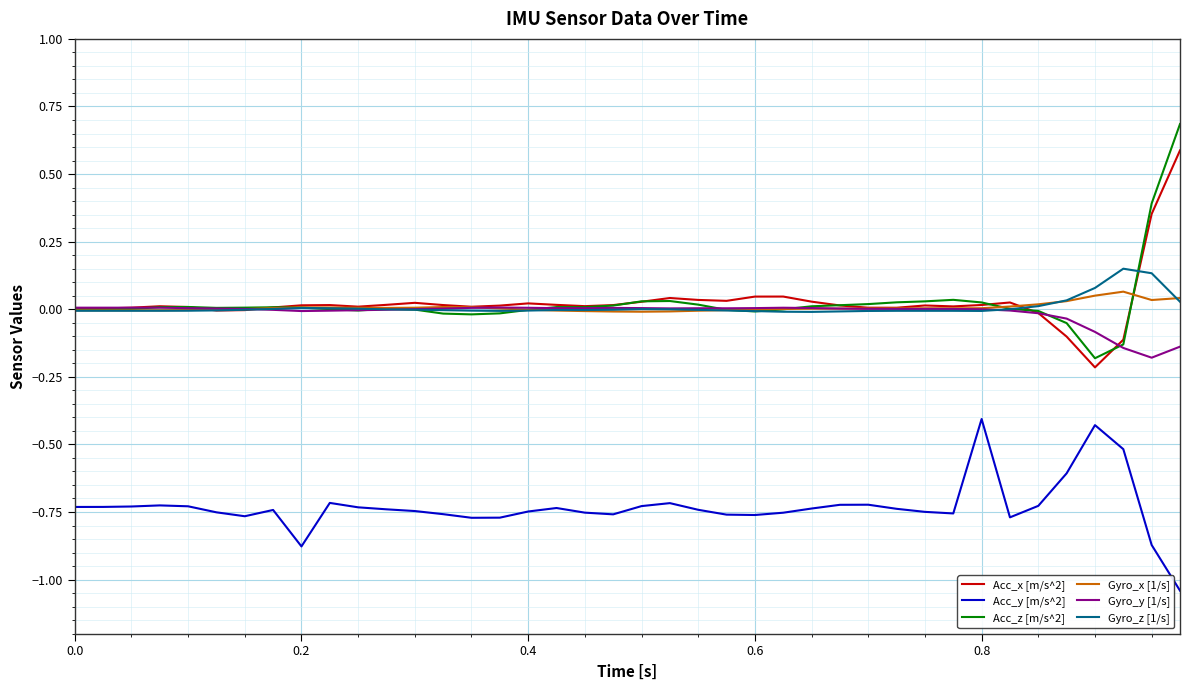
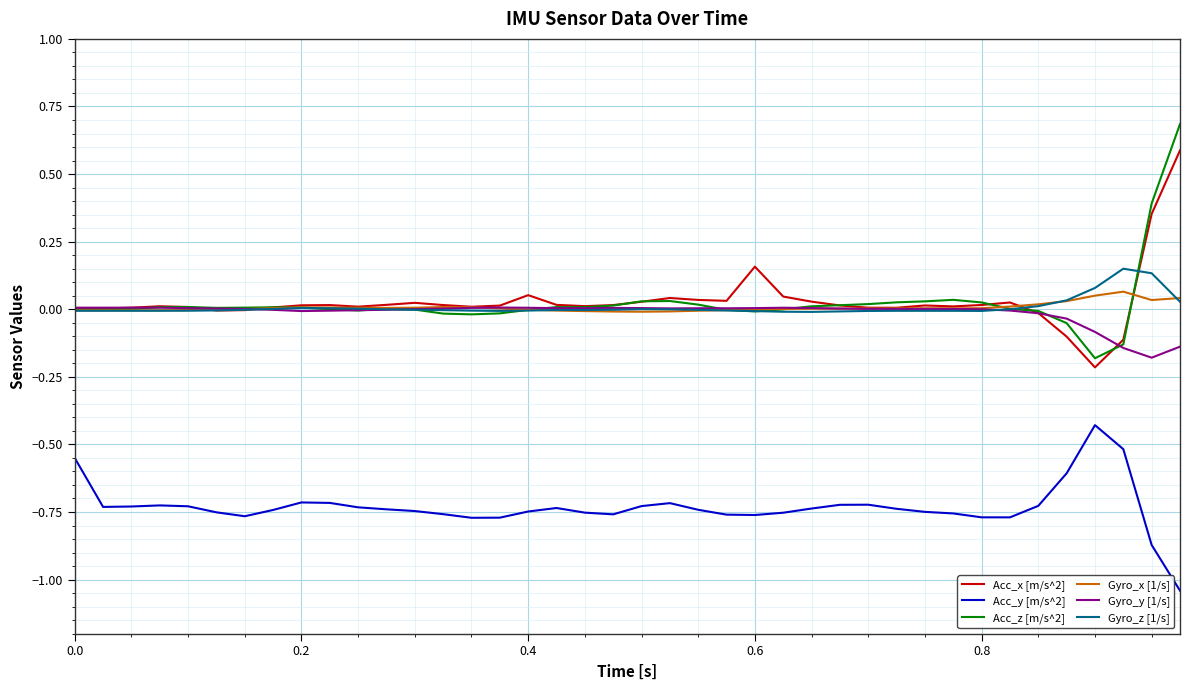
Acc_y [m/s^2], 0.0: -0.73 -> -0.55
Acc_y [m/s^2], 0.2: -0.88 -> -0.71
Acc_x [m/s^2], 0.4: 0.02 -> 0.05
Acc_x [m/s^2], 0.6: 0.05 -> 0.16
Acc_y [m/s^2], 0.8: -0.41 -> -0.77
